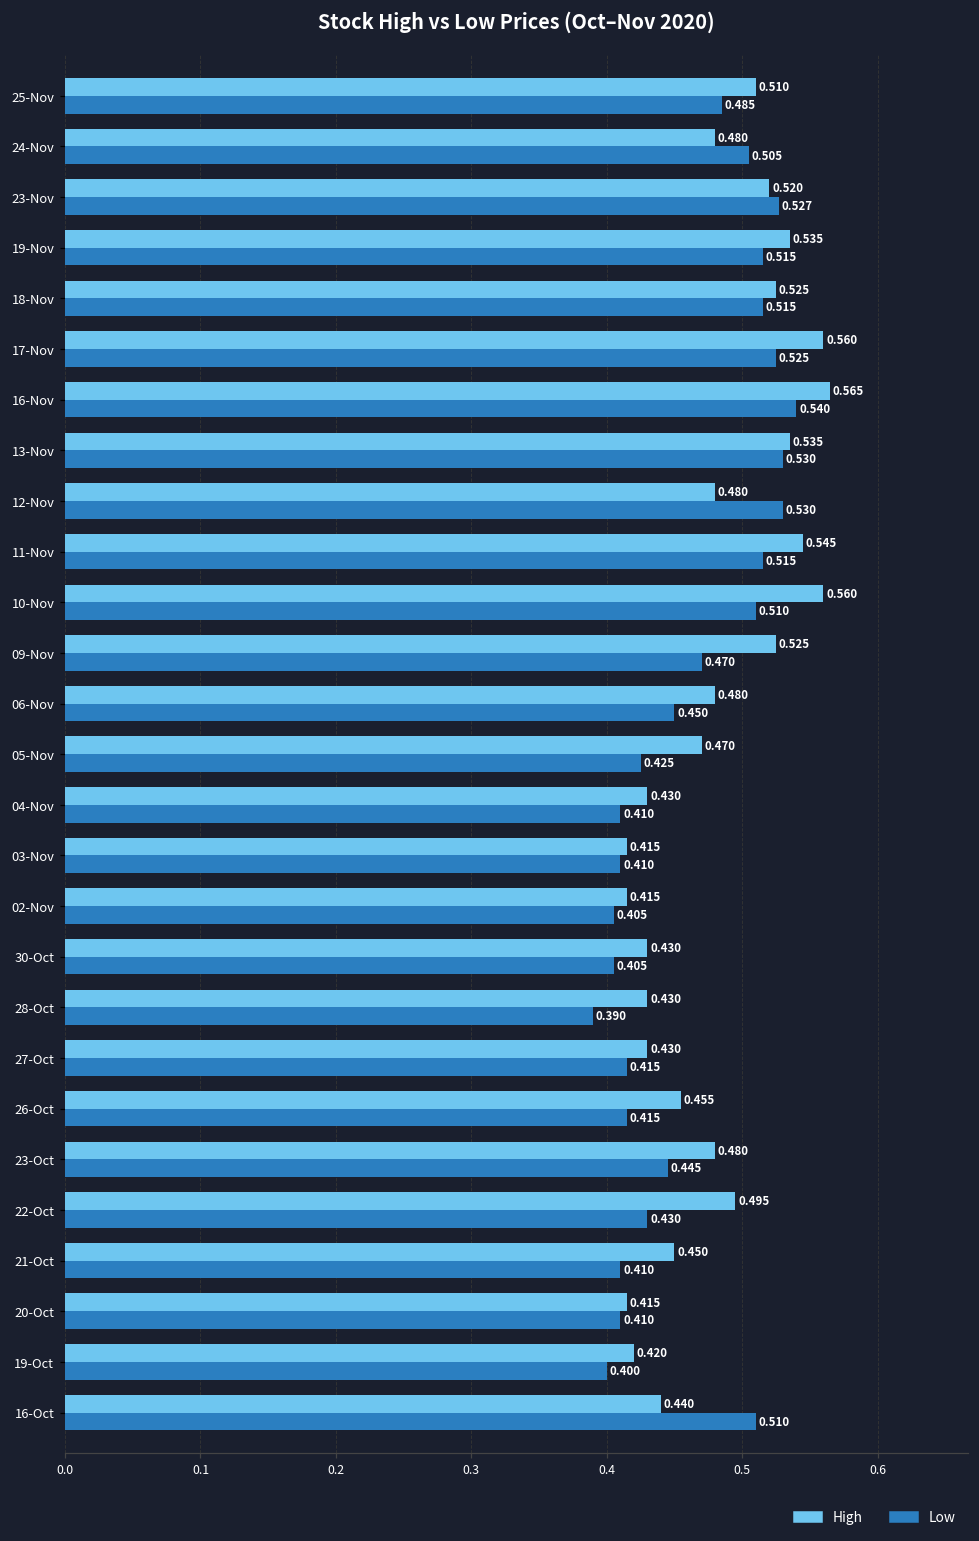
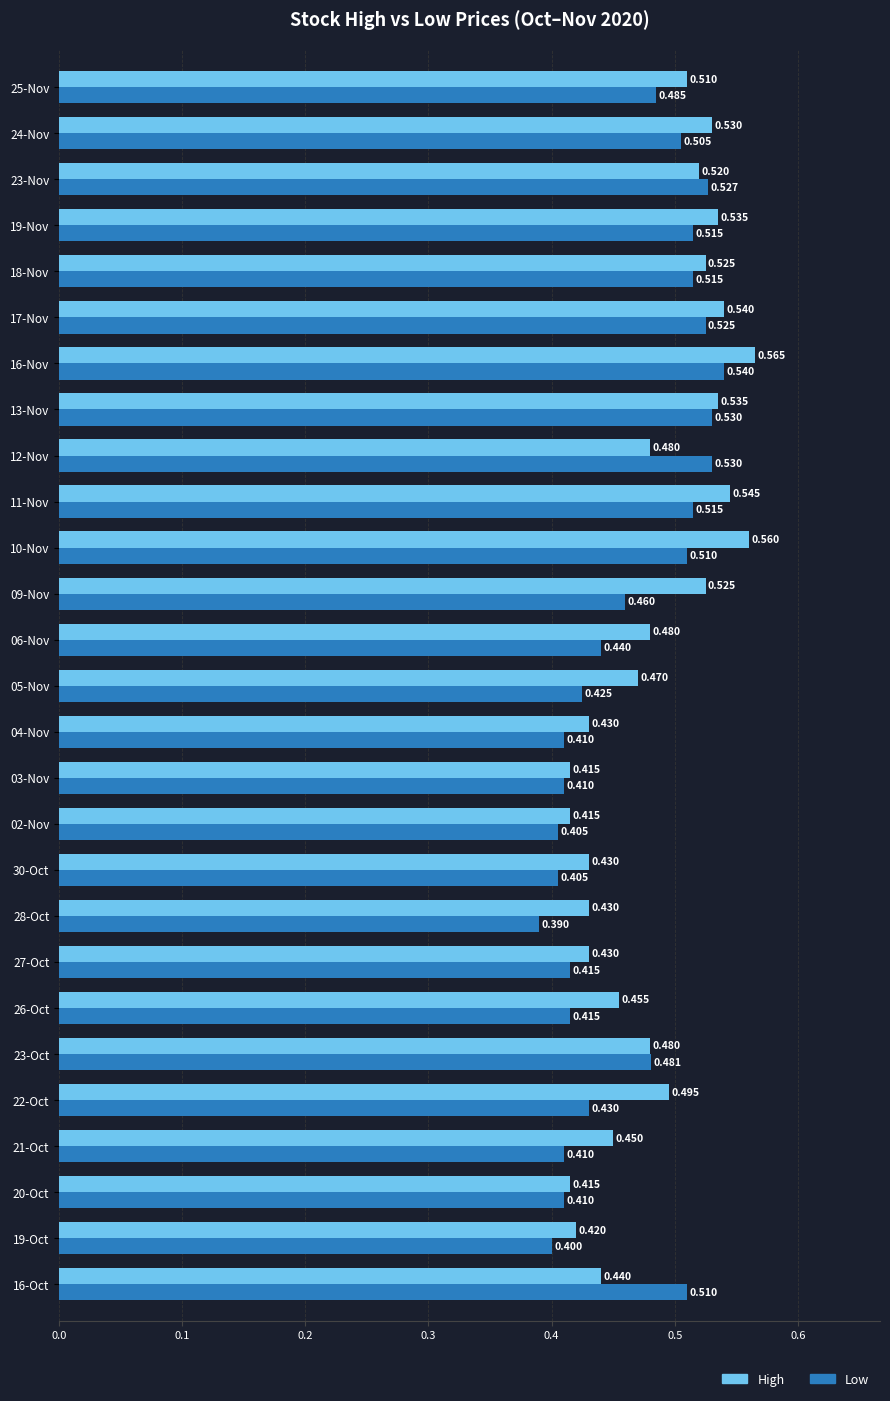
High, 24-Nov: 0.480 -> 0.530
High, 17-Nov: 0.560 -> 0.540
Low, 09-Nov: 0.470 -> 0.460
Low, 06-Nov: 0.450 -> 0.440
Low, 23-Oct: 0.445 -> 0.481
